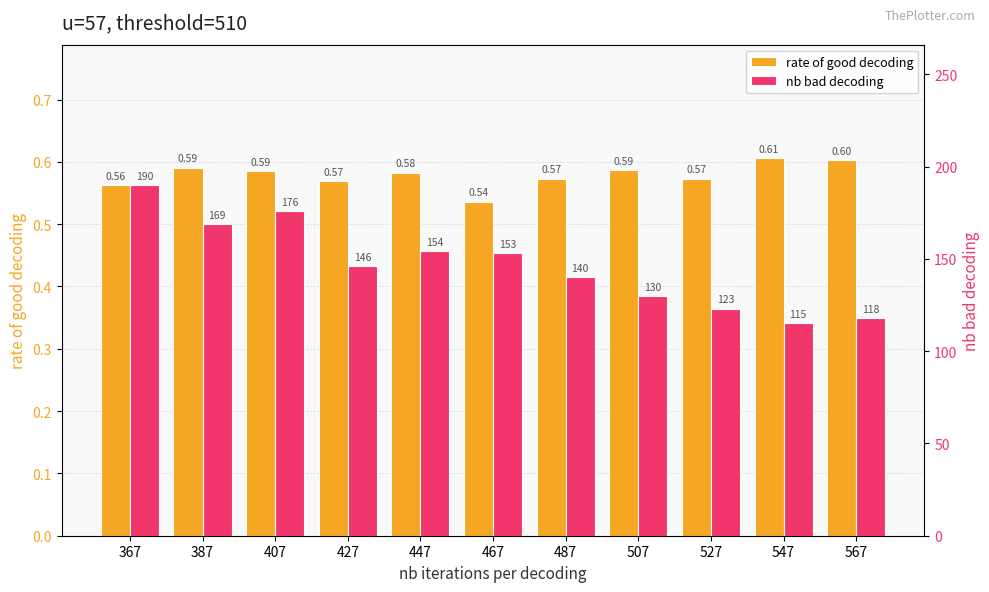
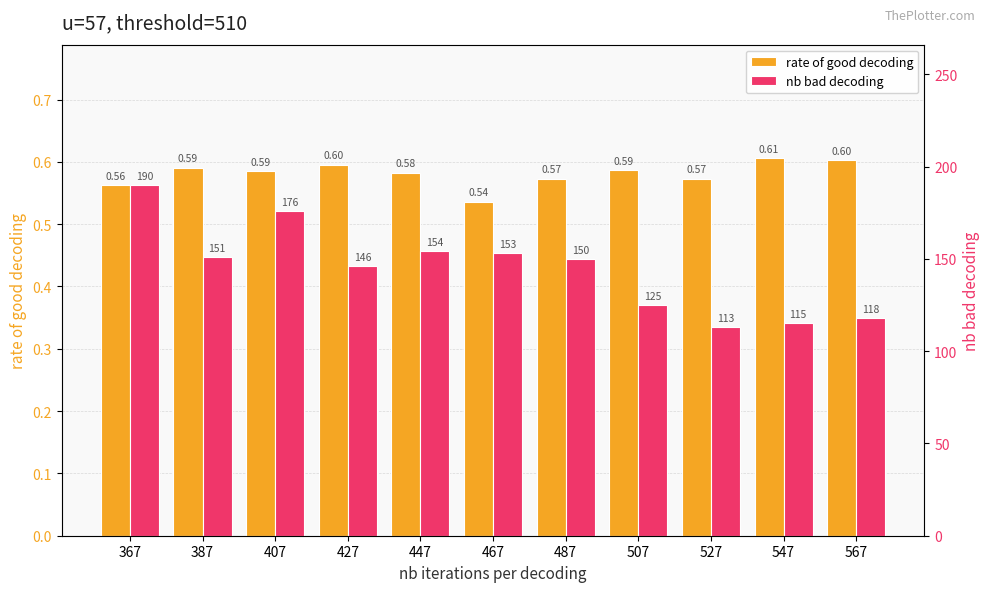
rate of good decoding, 427: 0.57 -> 0.60
nb bad decoding, 387: 169 -> 151
nb bad decoding, 487: 140 -> 150
nb bad decoding, 507: 130 -> 125
nb bad decoding, 527: 123 -> 113
